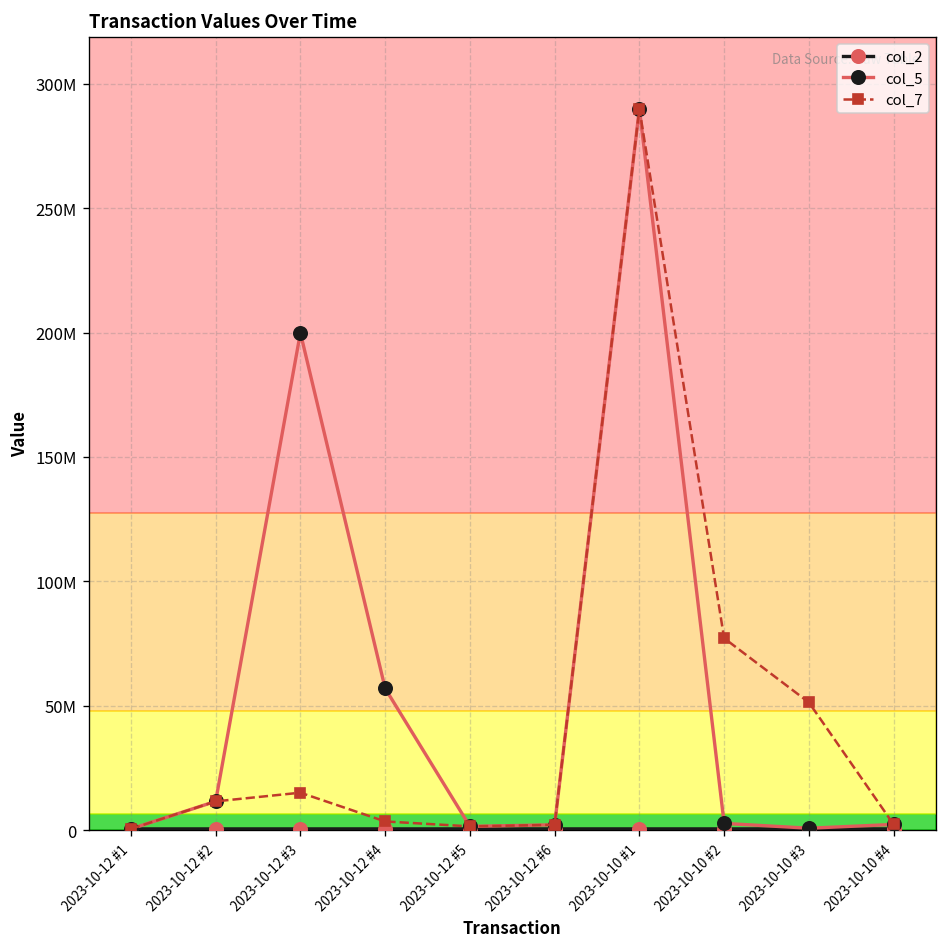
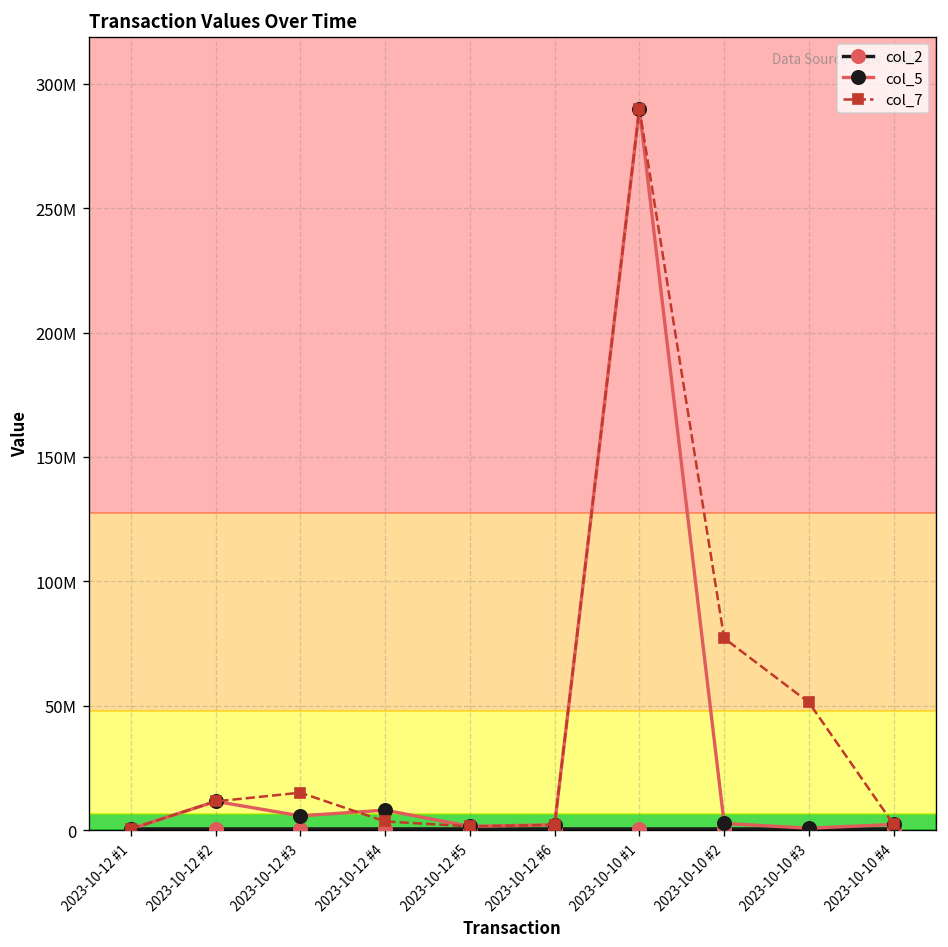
col_5, 2023-10-12 #3: 200000000 -> 6000000
col_5, 2023-10-12 #4: 57000000 -> 8000000
